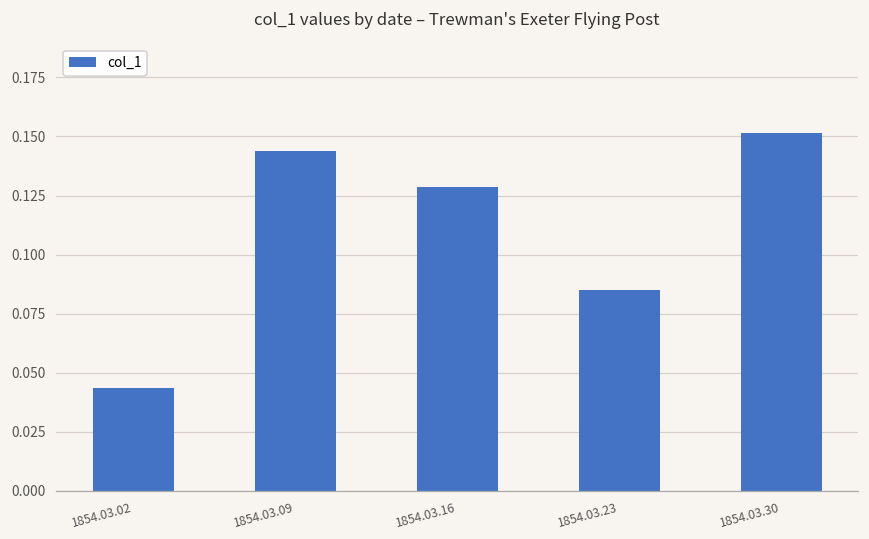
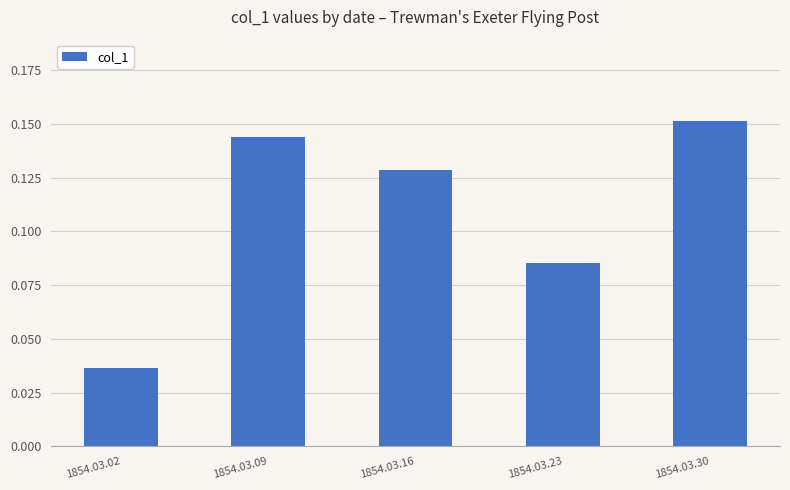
1854.03.02: 0.043 -> 0.036
